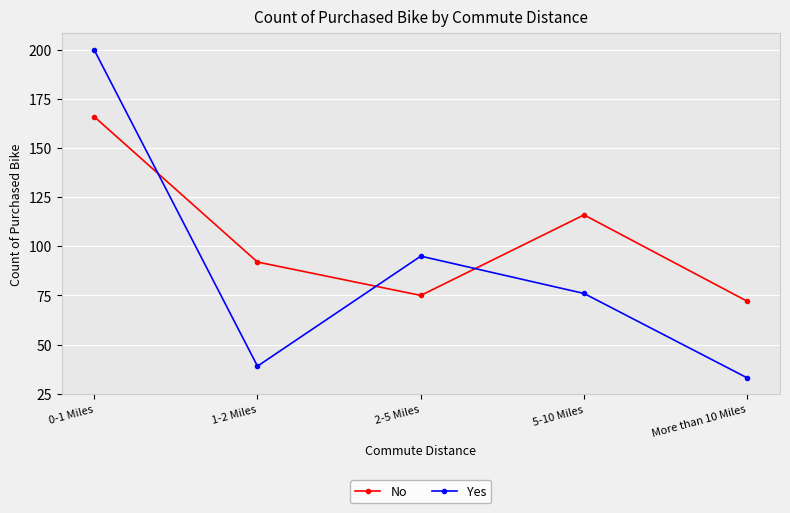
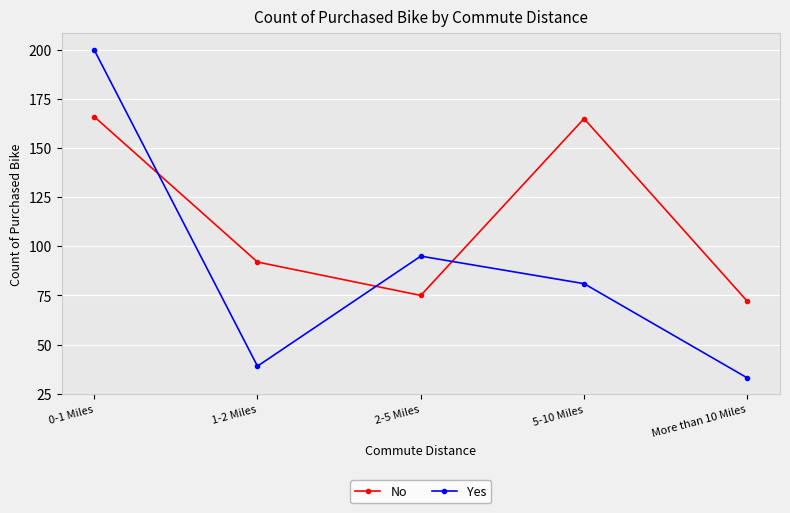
No, 5-10 Miles: 116 -> 165
Yes, 5-10 Miles: 76 -> 81
